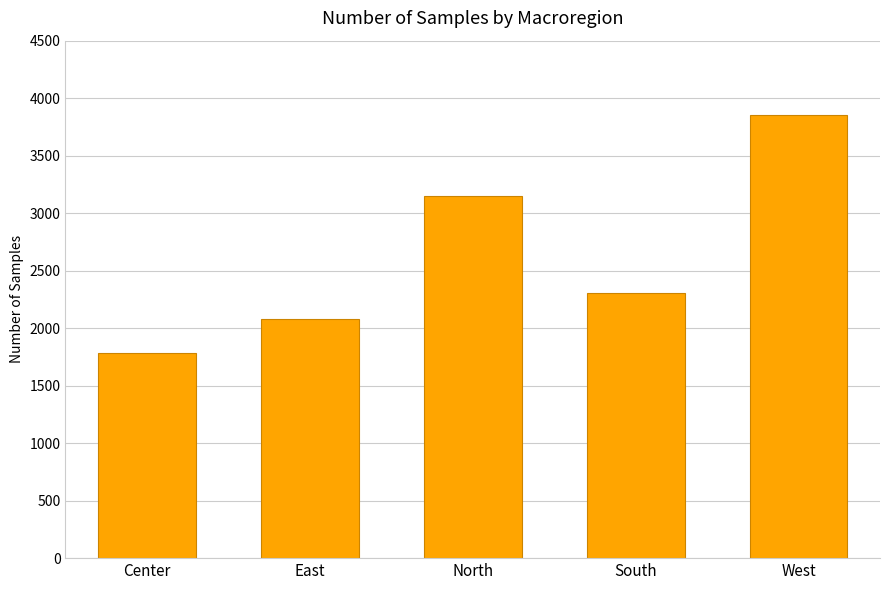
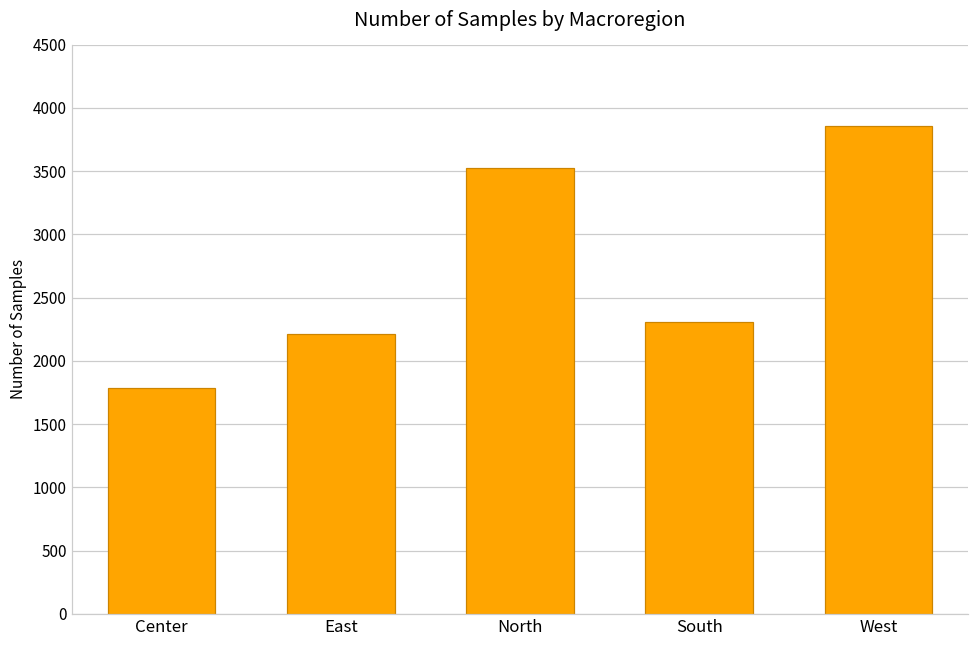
East: 2080 -> 2220
North: 3150 -> 3520
